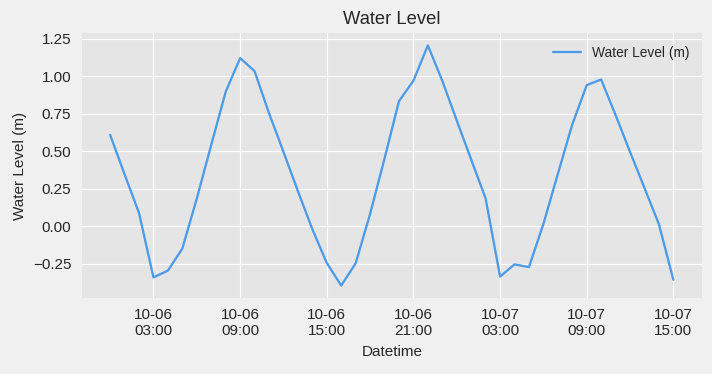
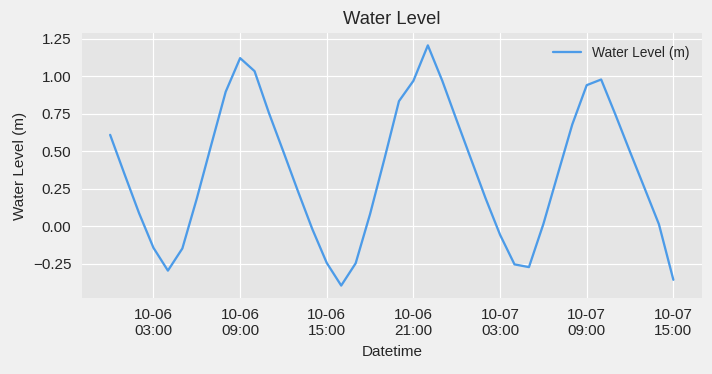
10-06 03:00: -0.34 -> -0.14
10-07 03:00: -0.34 -> -0.06
